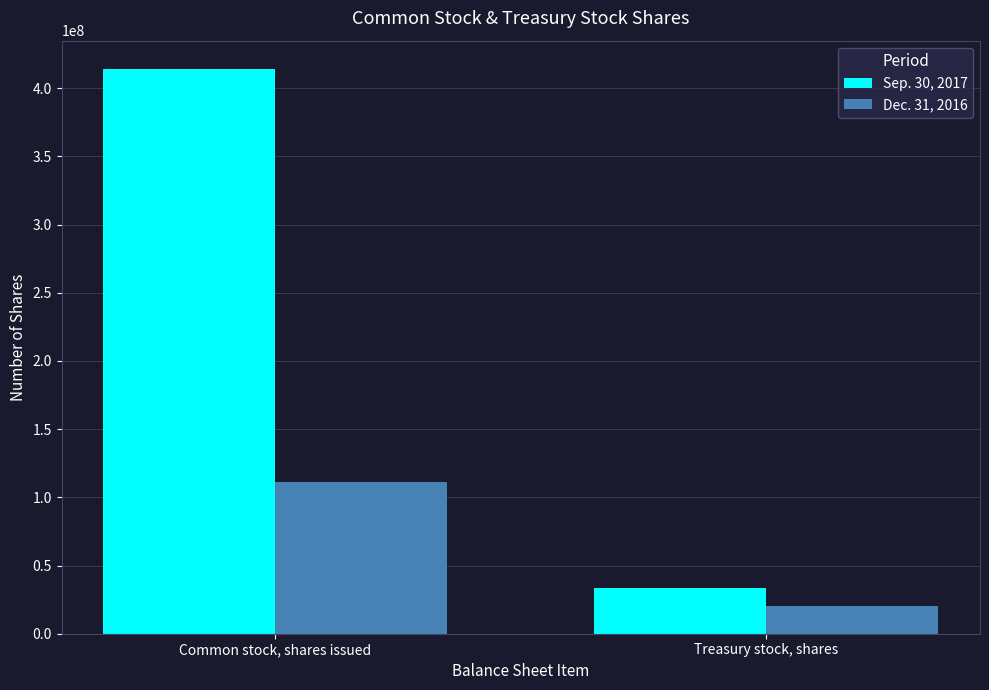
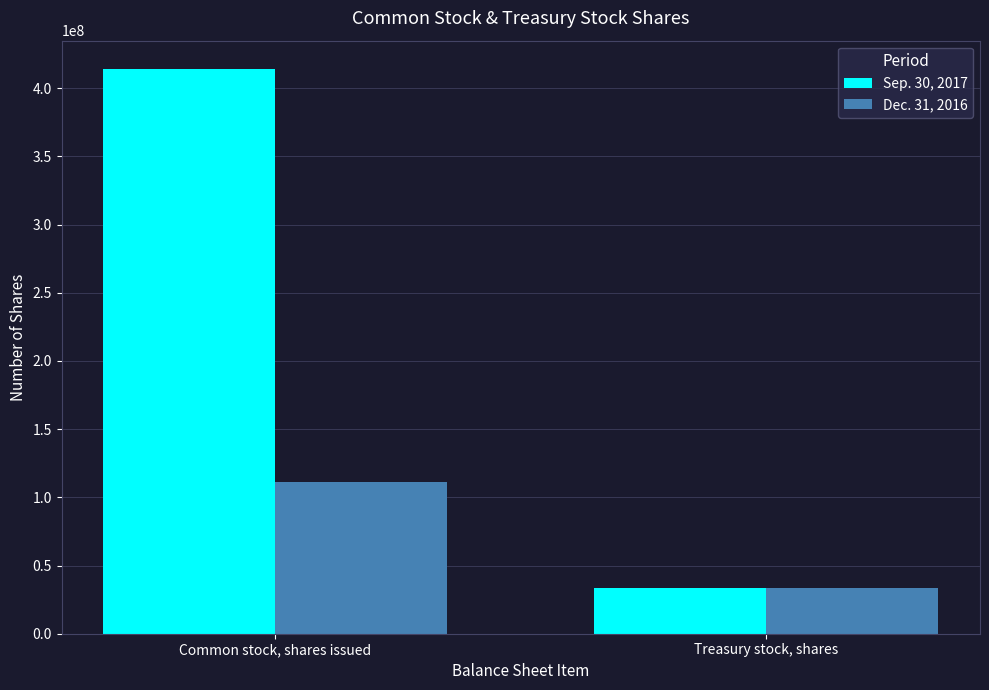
Dec. 31, 2016, Treasury stock, shares: 20000000 -> 33000000
